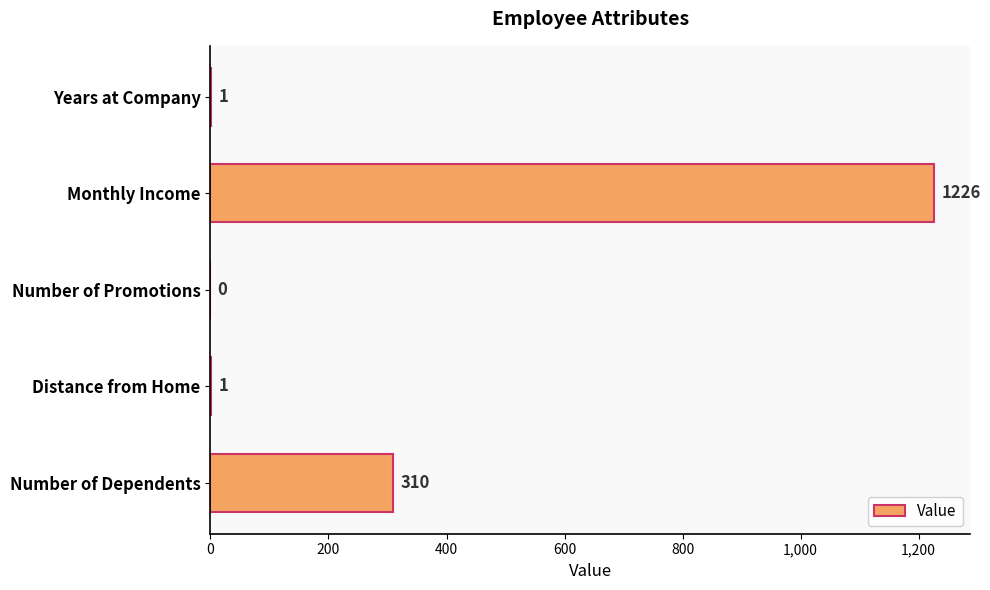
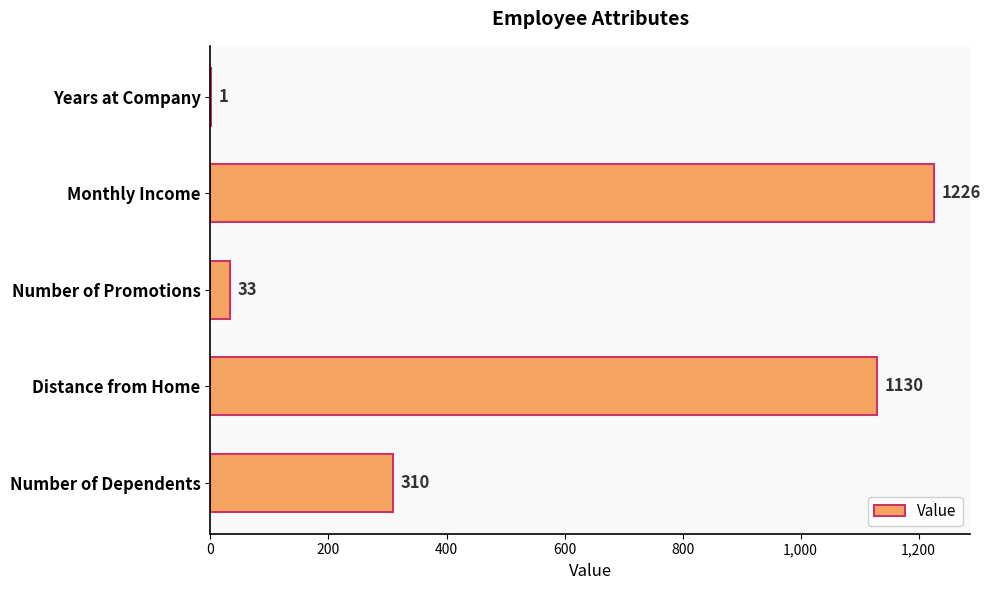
Number of Promotions: 0 -> 33
Distance from Home: 1 -> 1130
